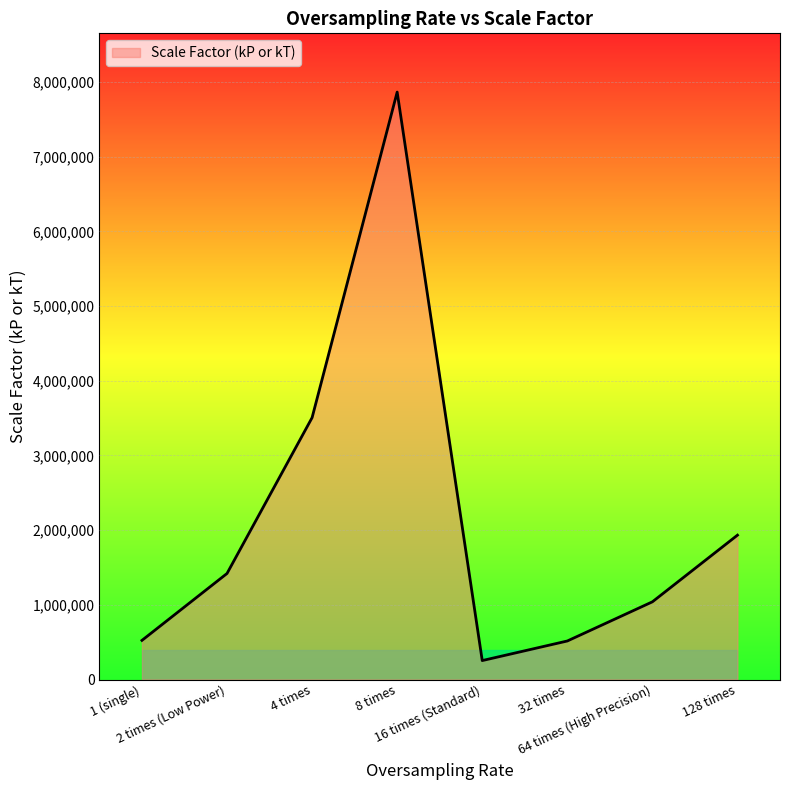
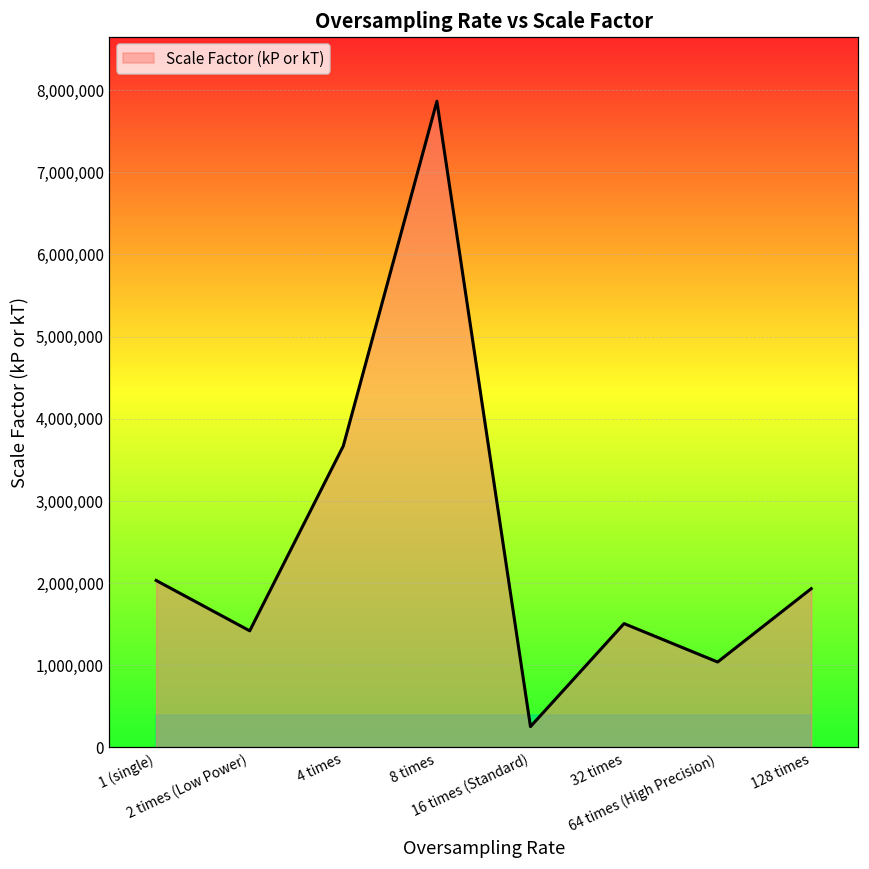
Scale Factor (kP or kT), 1 (single): 500,000 -> 2,000,000
Scale Factor (kP or kT), 4 times: 3,500,000 -> 3,700,000
Scale Factor (kP or kT), 32 times: 500,000 -> 1,500,000
